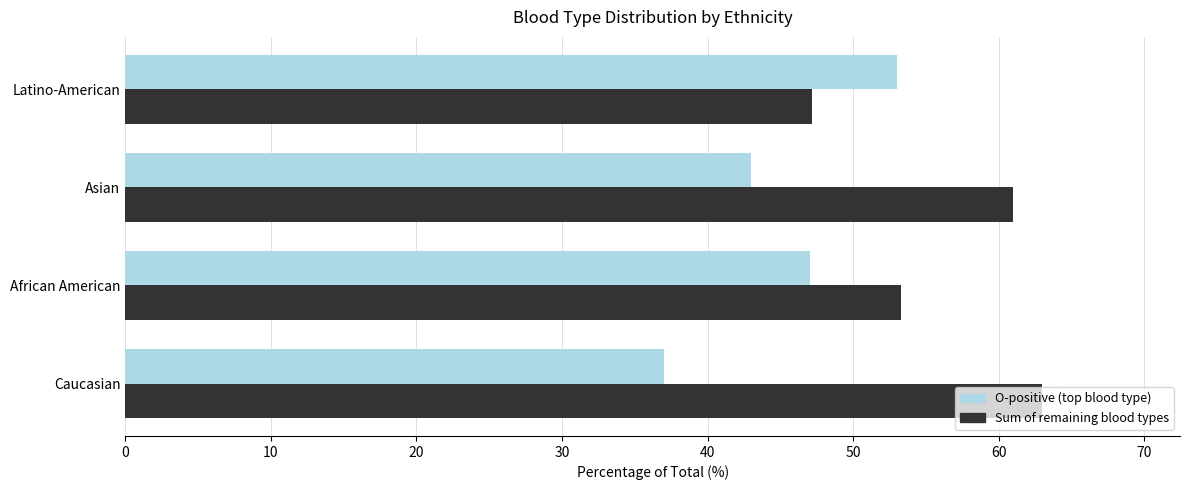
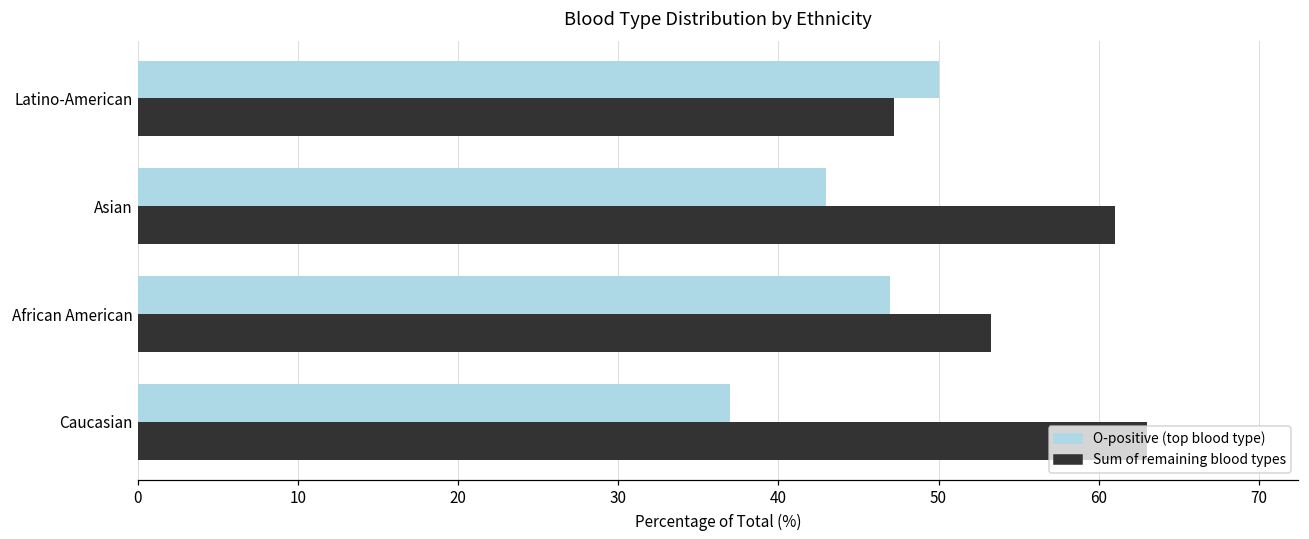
O-positive (top blood type), Latino-American: 53 -> 50
